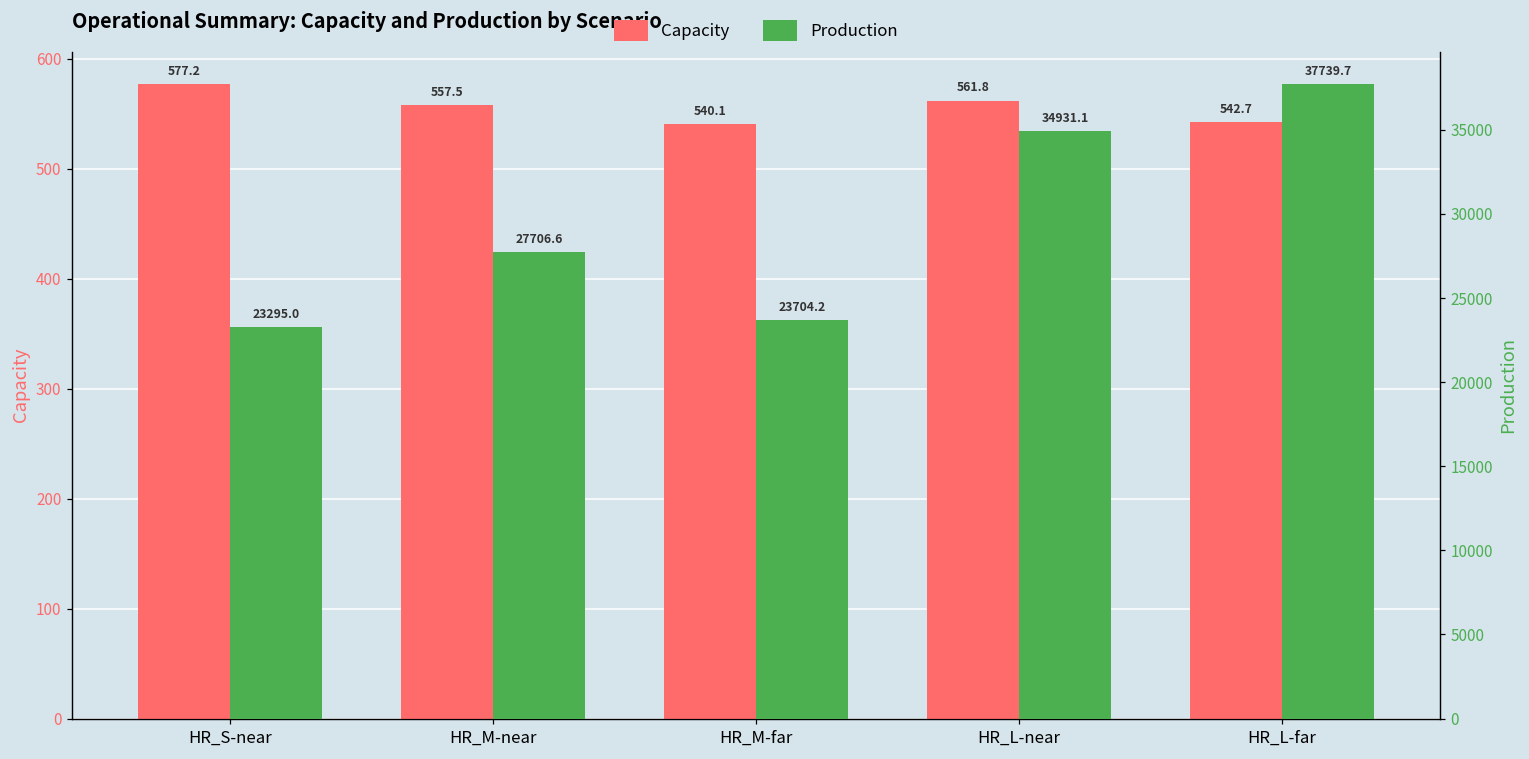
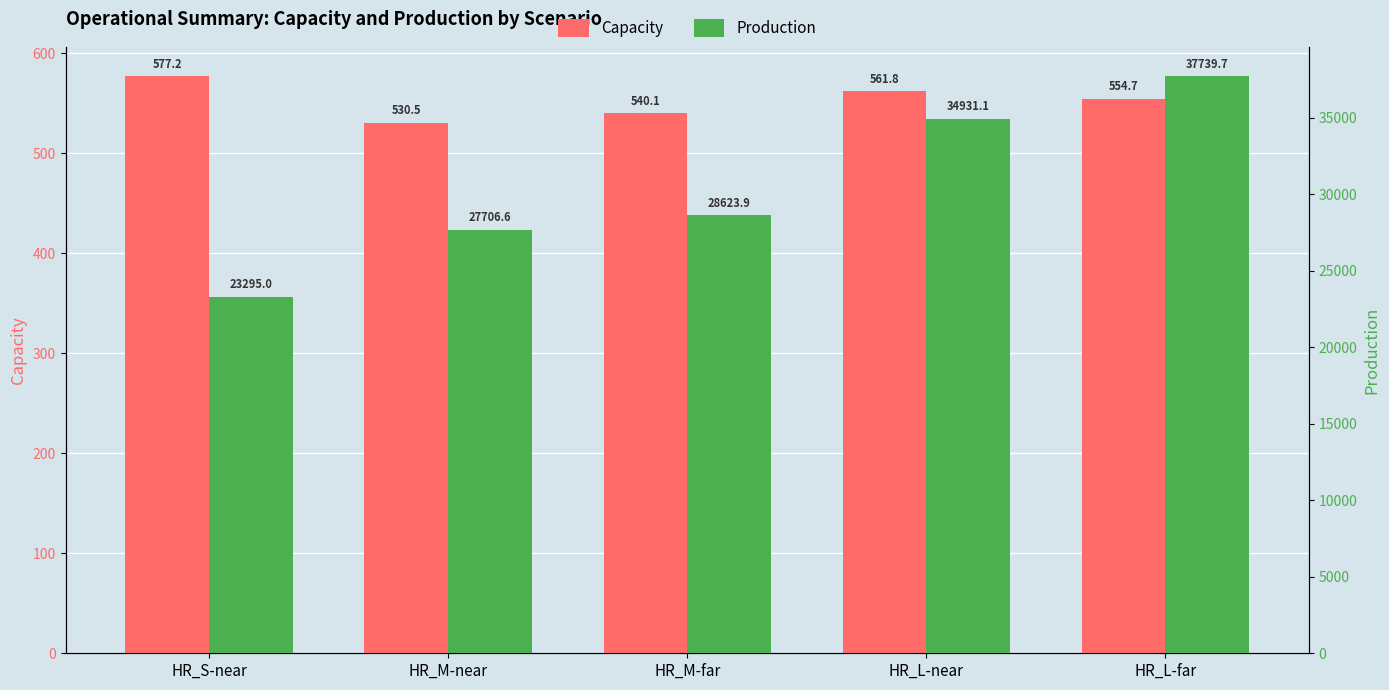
Capacity, HR_M-near: 557.5 -> 530.5
Capacity, HR_L-far: 542.7 -> 554.7
Production, HR_M-far: 23704.2 -> 28623.9
